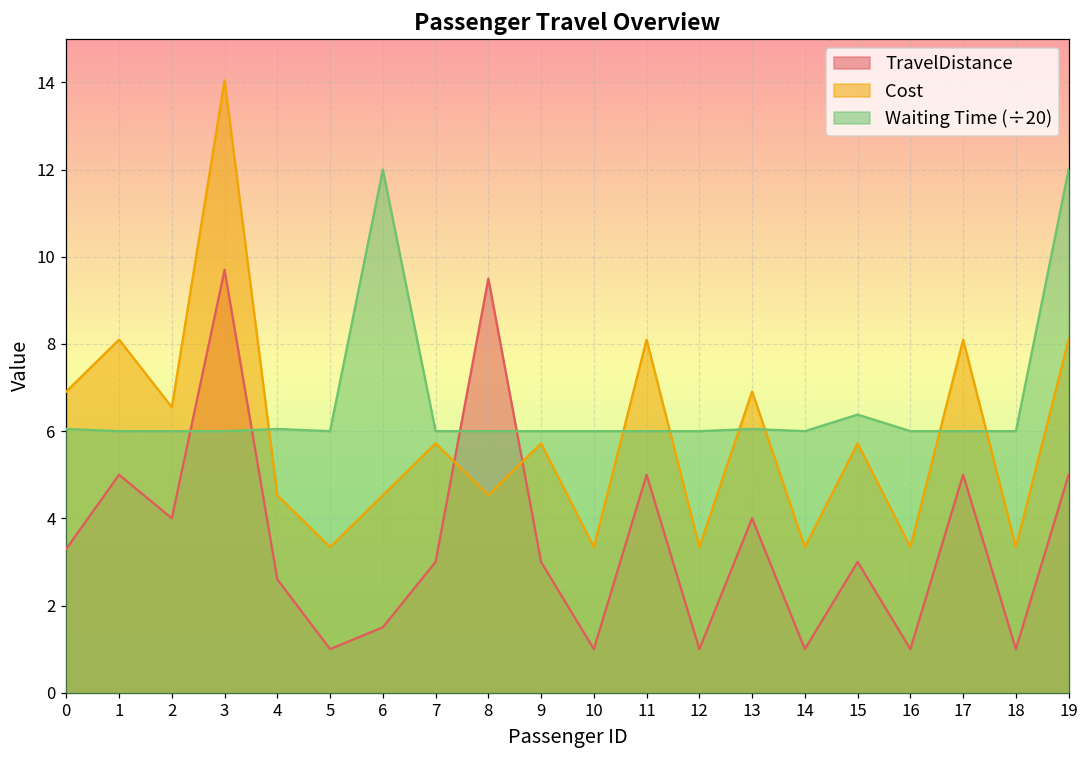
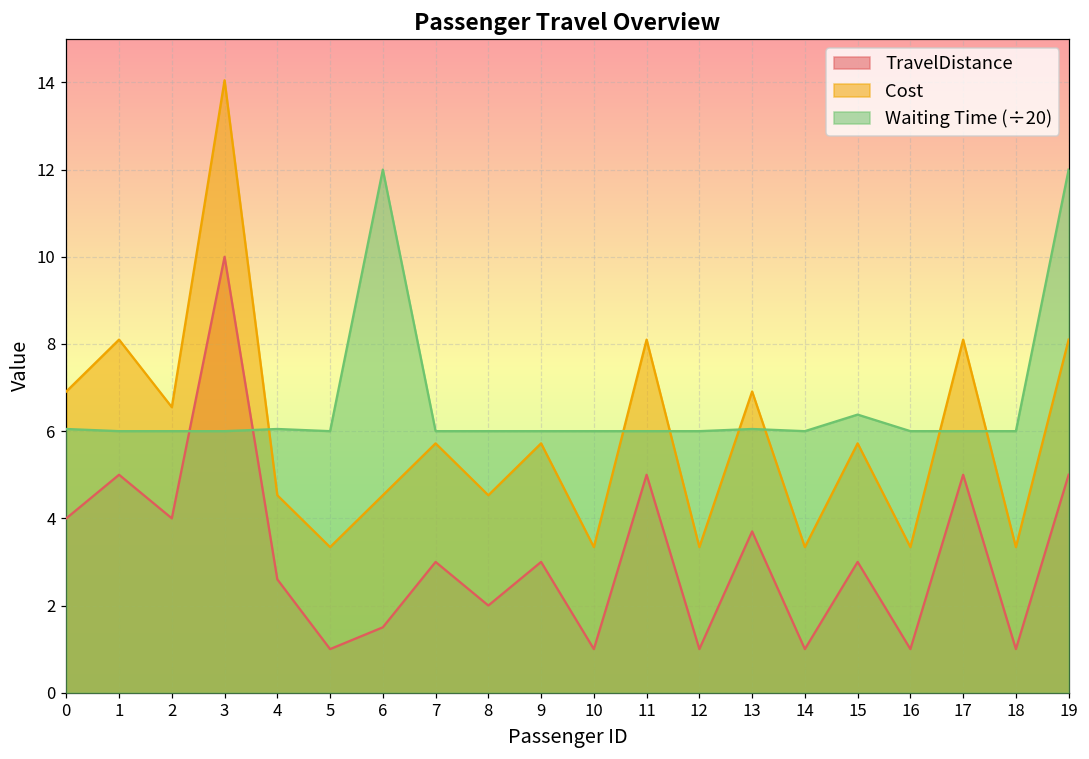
TravelDistance, 0: 3.3 -> 4.0
TravelDistance, 3: 9.7 -> 10.0
TravelDistance, 8: 9.5 -> 2.0
TravelDistance, 13: 4.0 -> 3.7
